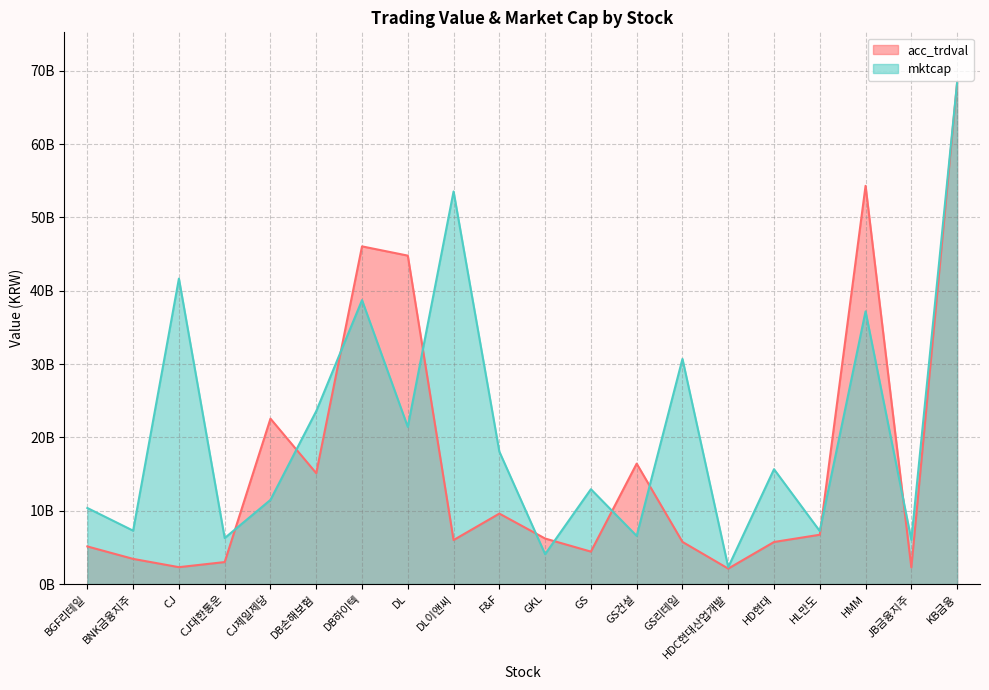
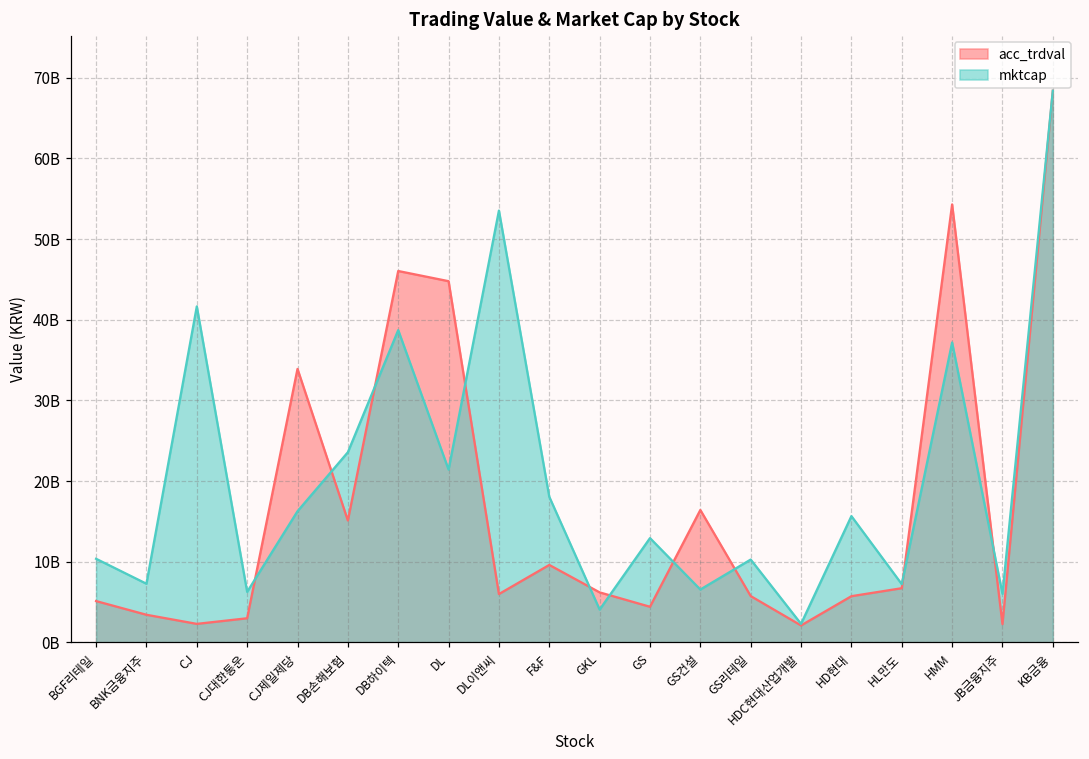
acc_trdval, CJ제일제당: 23000000000 -> 34000000000
mktcap, CJ제일제당: 11000000000 -> 16000000000
mktcap, GS리테일: 31000000000 -> 10000000000
